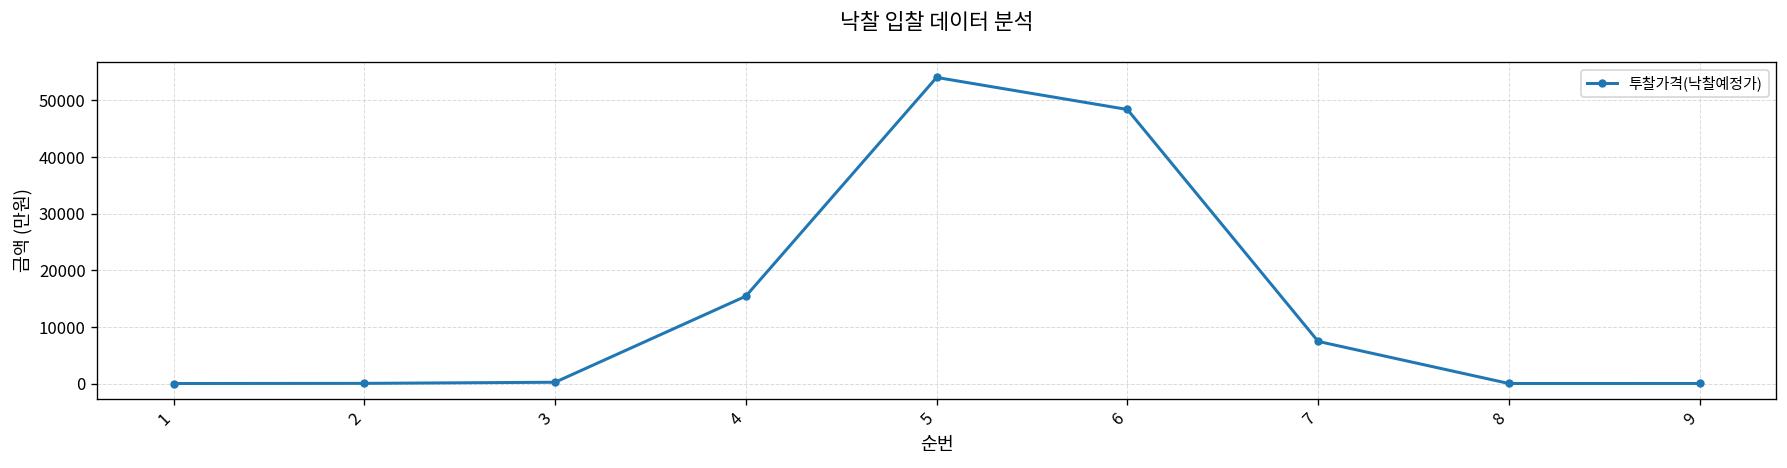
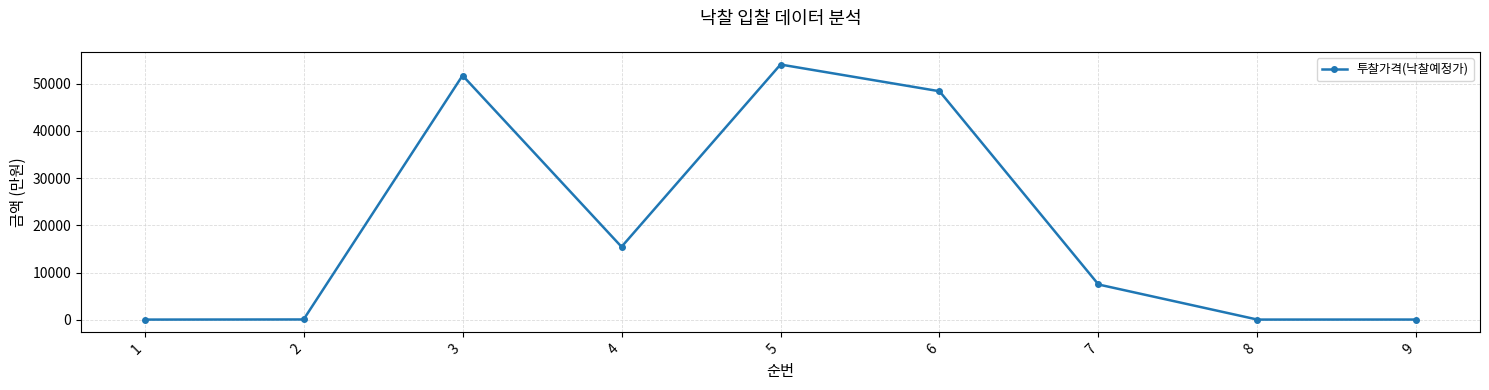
3: 0 -> 52000
